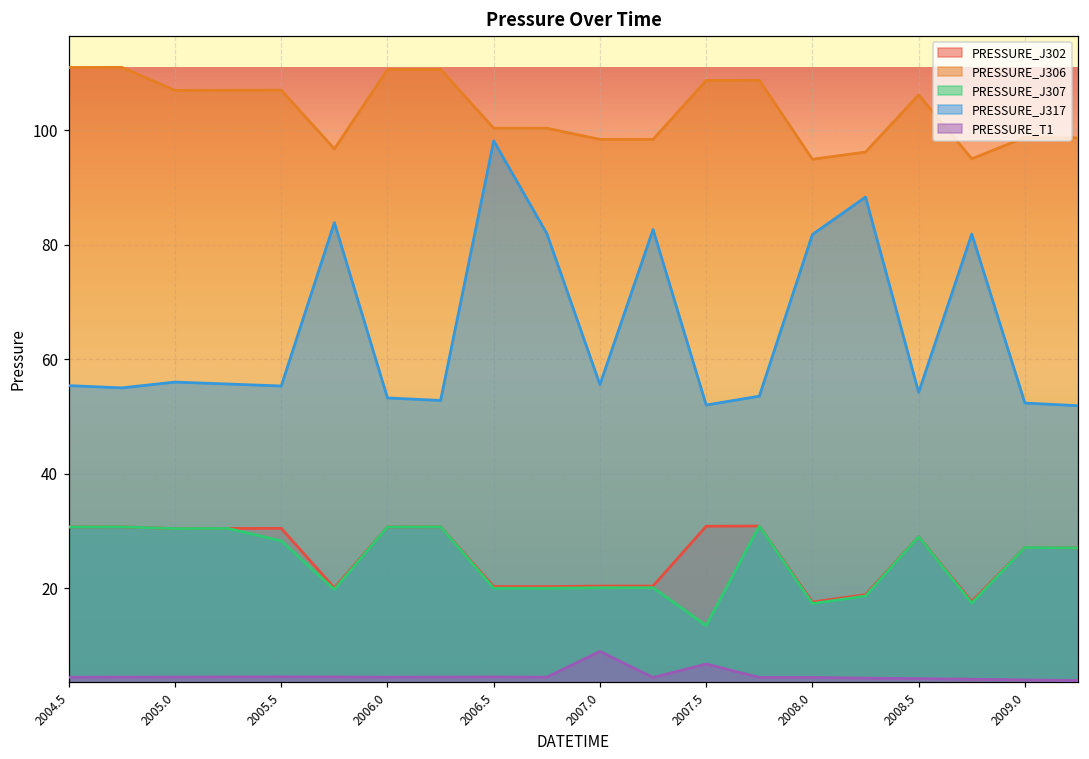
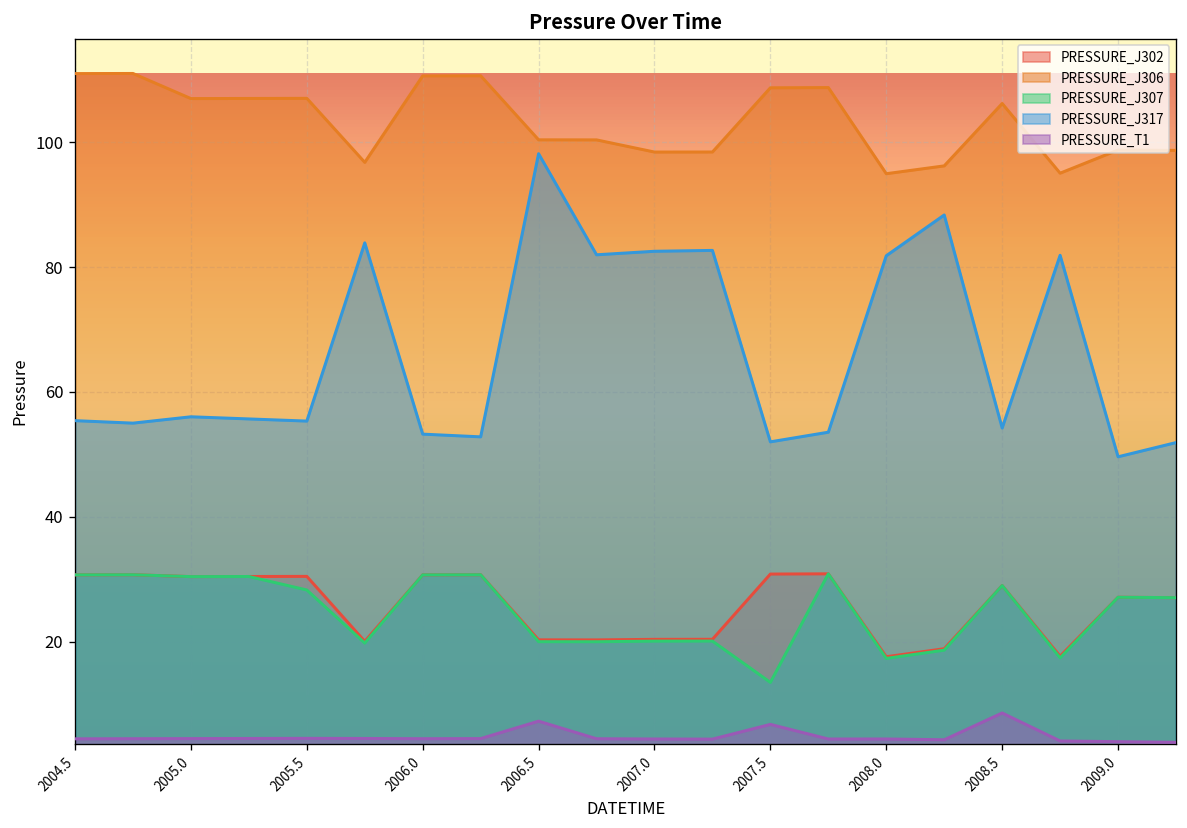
PRESSURE_T1, 2006.5: 5 -> 7
PRESSURE_J317, 2007.0: 56 -> 83
PRESSURE_T1, 2007.0: 9 -> 4
PRESSURE_T1, 2008.5: 4 -> 9
PRESSURE_J317, 2009.0: 52 -> 50
